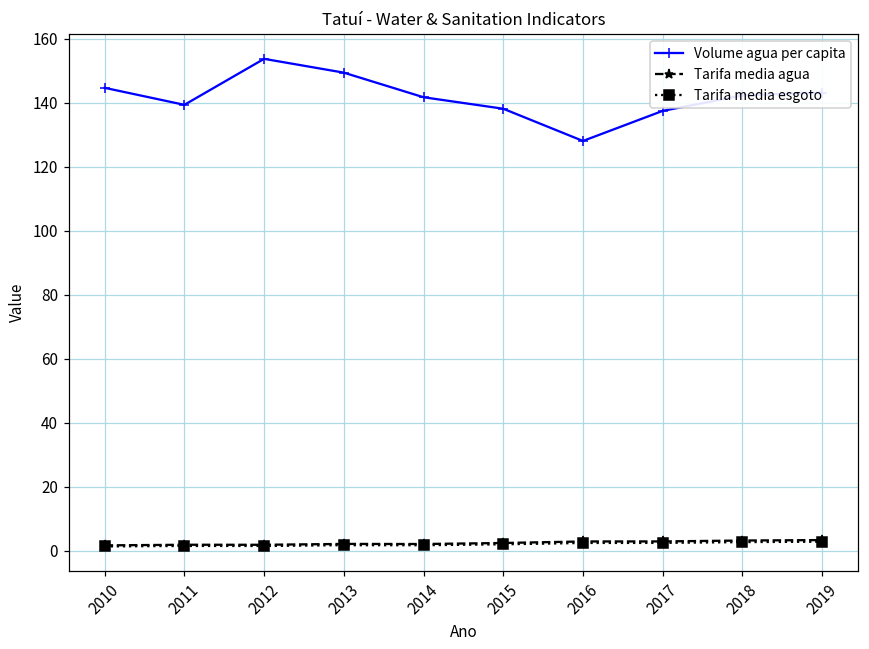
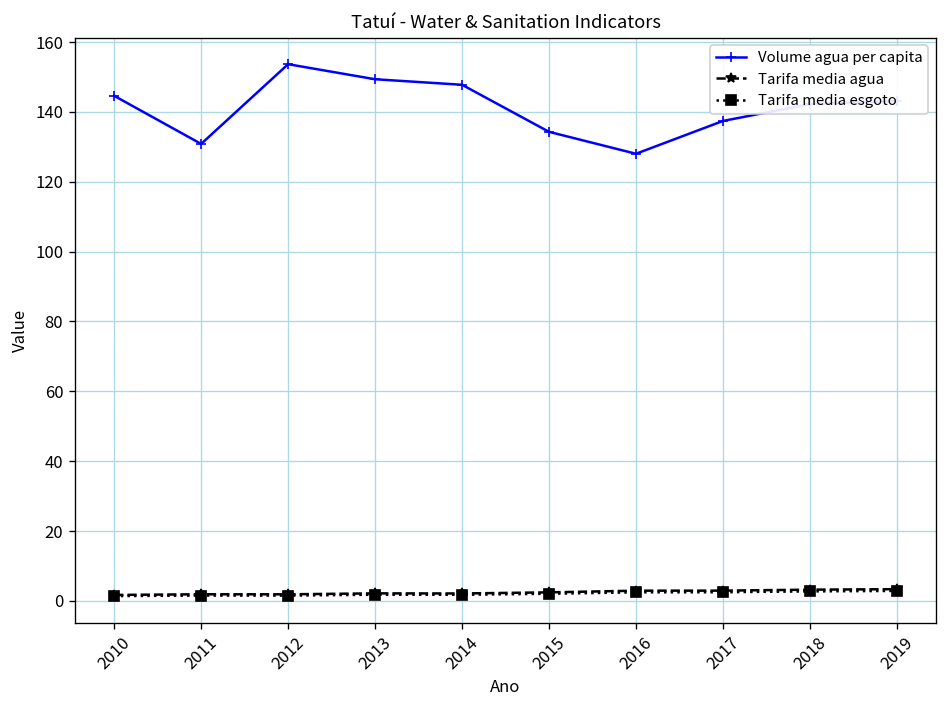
Volume agua per capita, 2011: 139 -> 131
Volume agua per capita, 2014: 142 -> 148
Volume agua per capita, 2015: 138 -> 134
